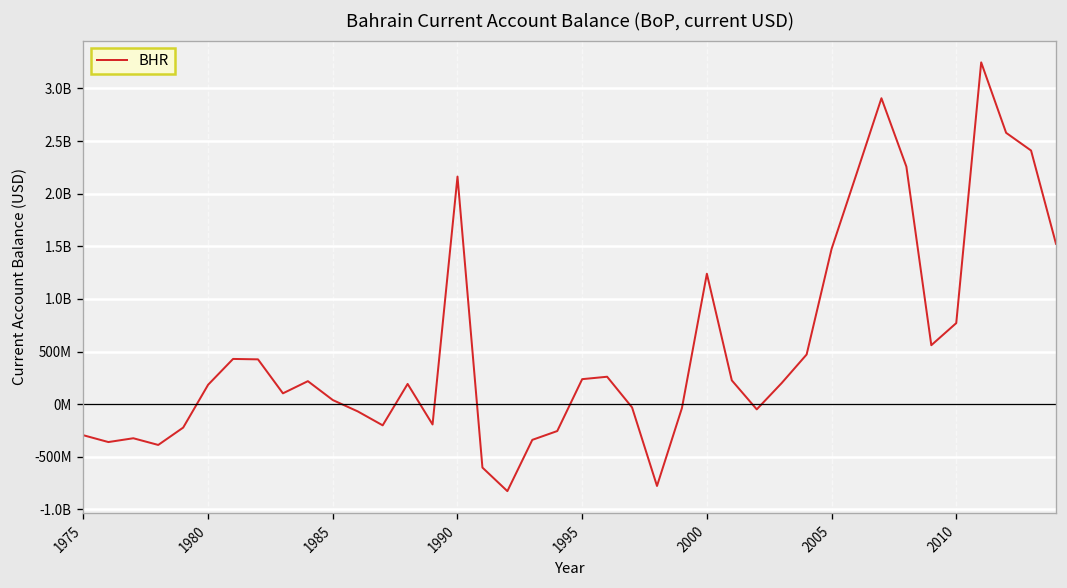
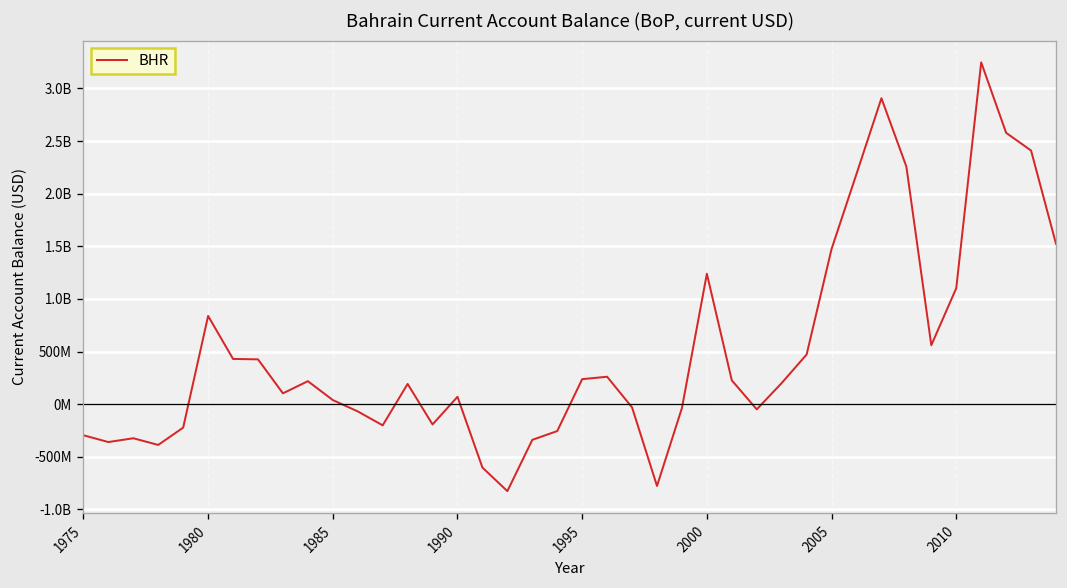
1980: 200000000 -> 800000000
1990: 2200000000 -> 100000000
2010: 800000000 -> 1100000000
